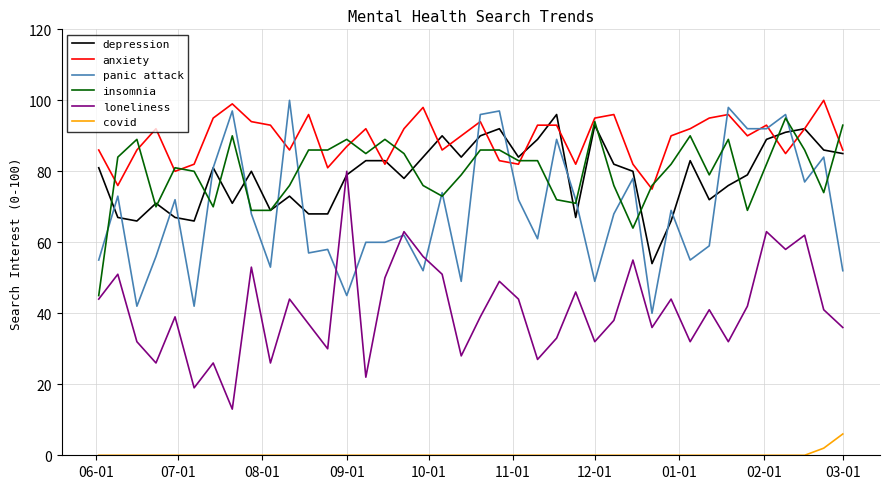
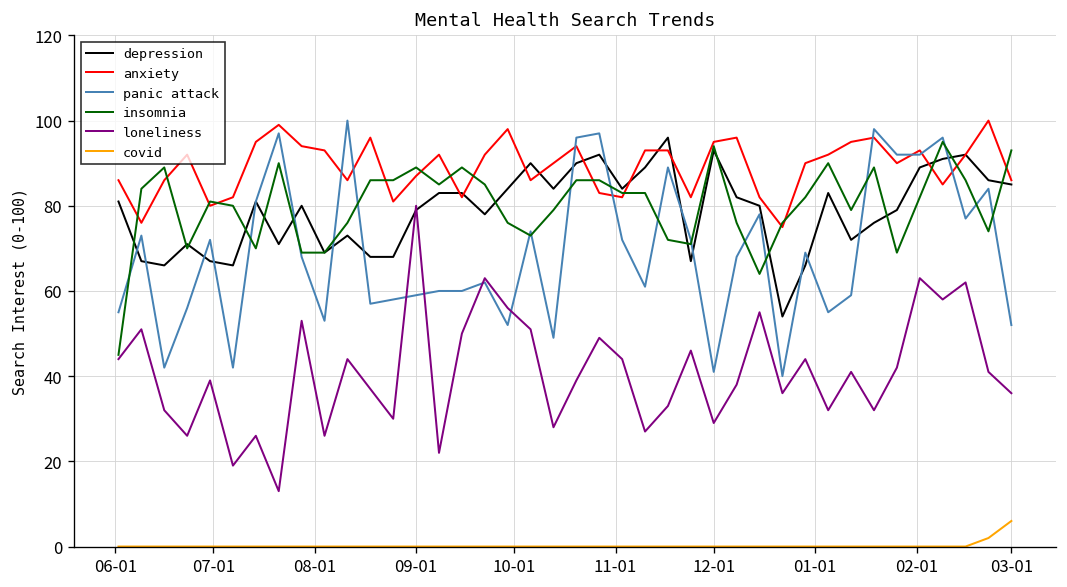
panic attack, 09-01: 45 -> 59
panic attack, 12-01: 49 -> 41
loneliness, 12-01: 32 -> 29
